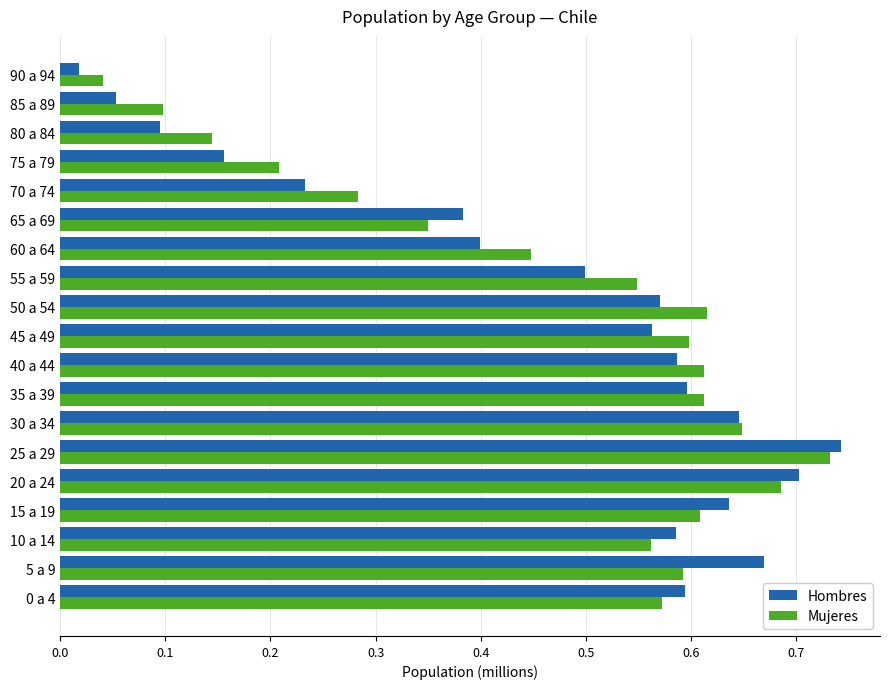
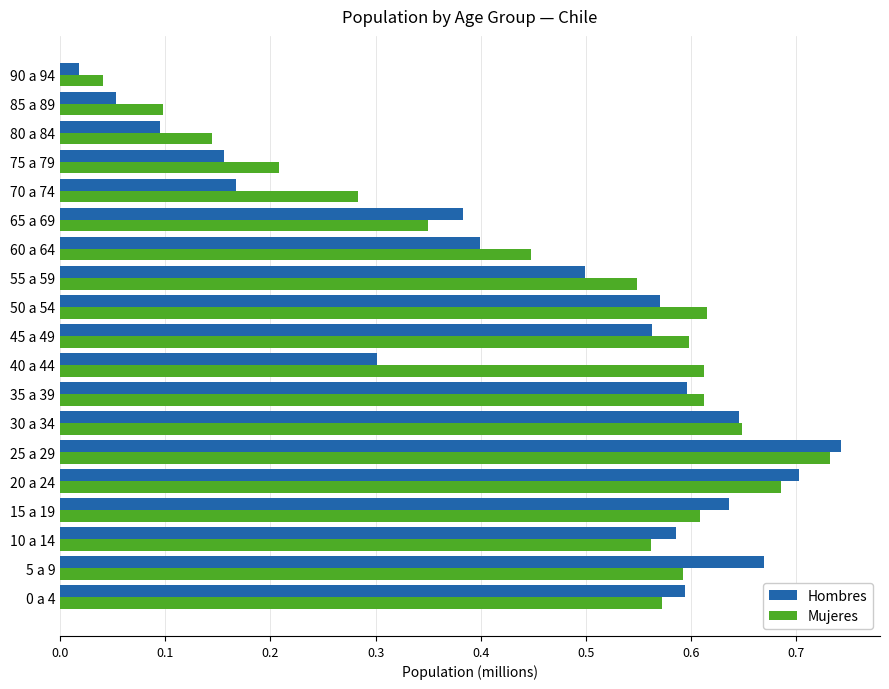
Hombres, 70 a 74: 0.233 -> 0.167
Hombres, 40 a 44: 0.587 -> 0.302
